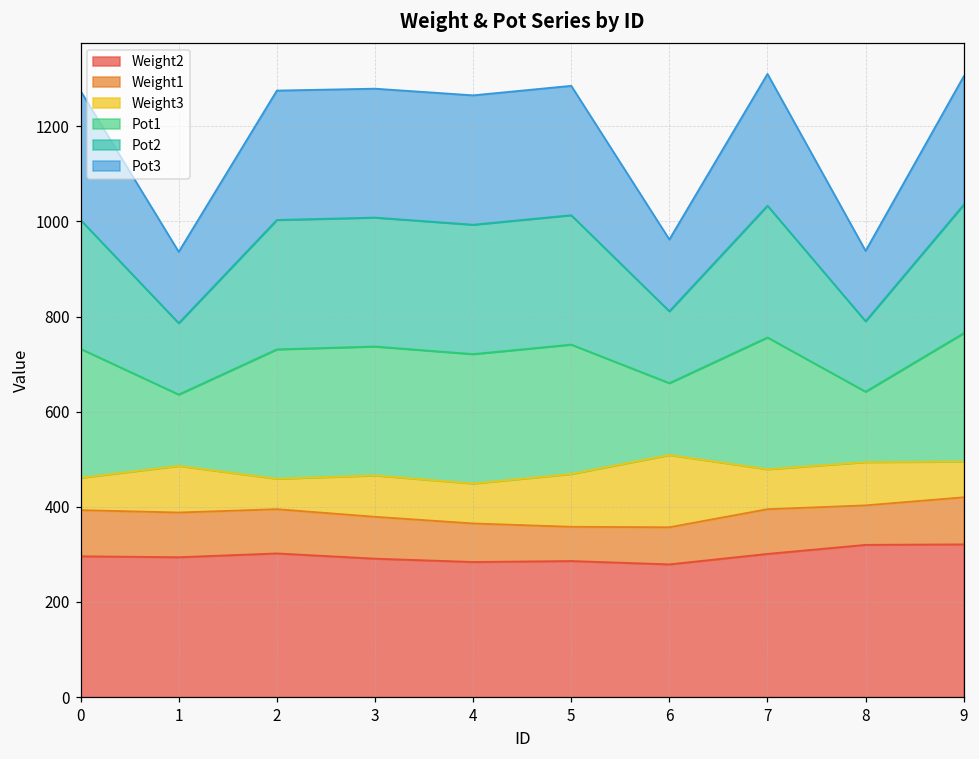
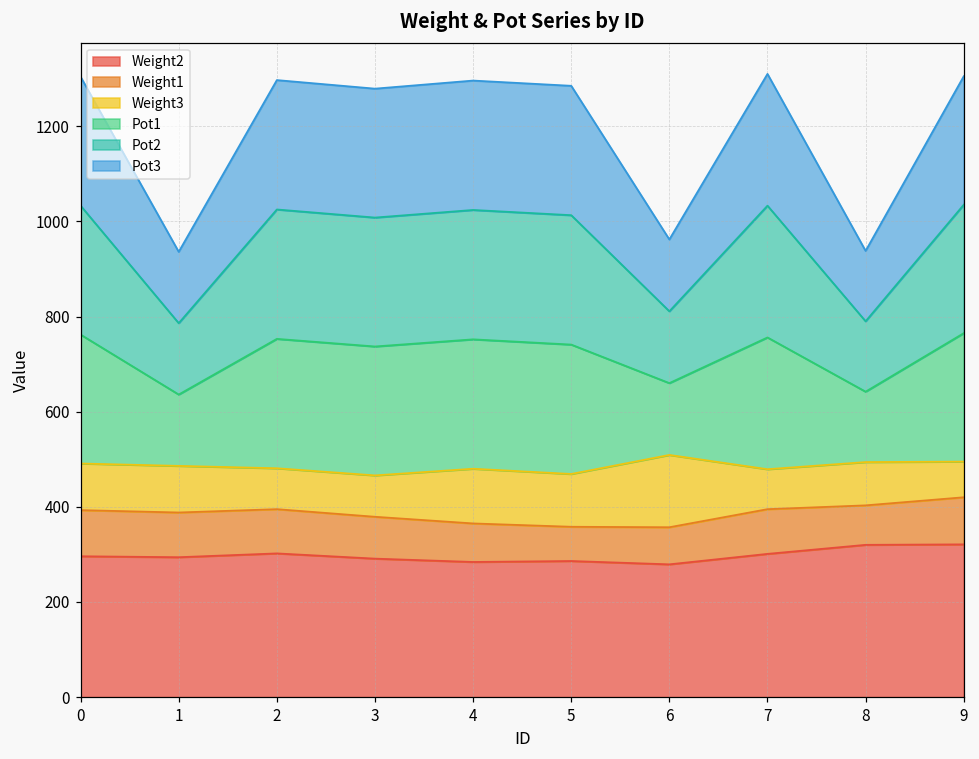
Weight3, 0: 70 -> 100
Weight3, 2: 60 -> 90
Weight3, 4: 80 -> 120
